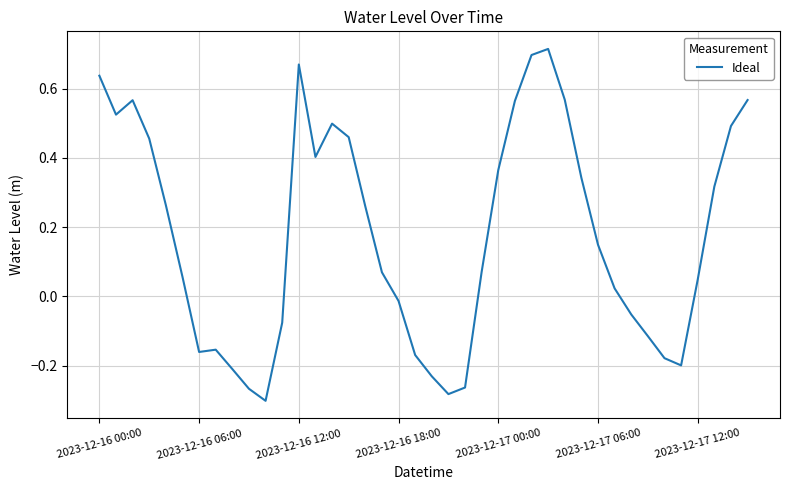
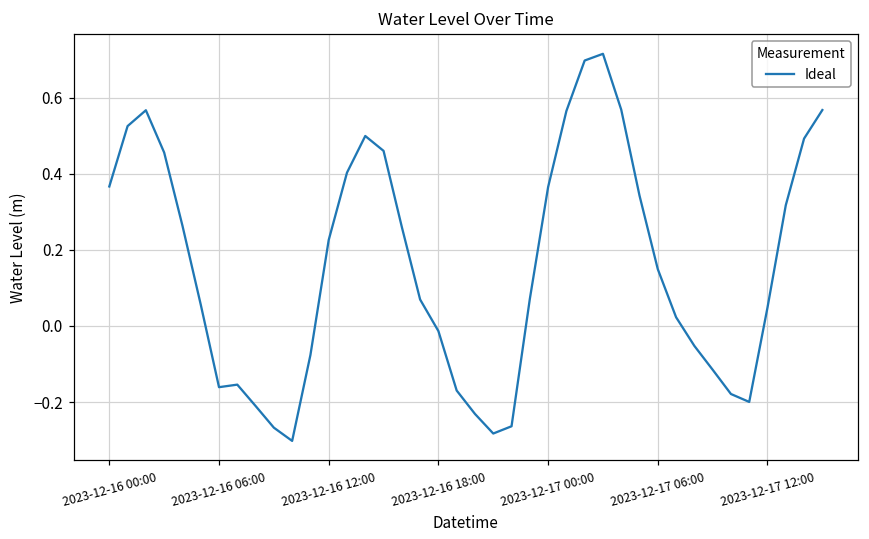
2023-12-16 00:00: 0.64 -> 0.37
2023-12-16 12:00: 0.67 -> 0.23
